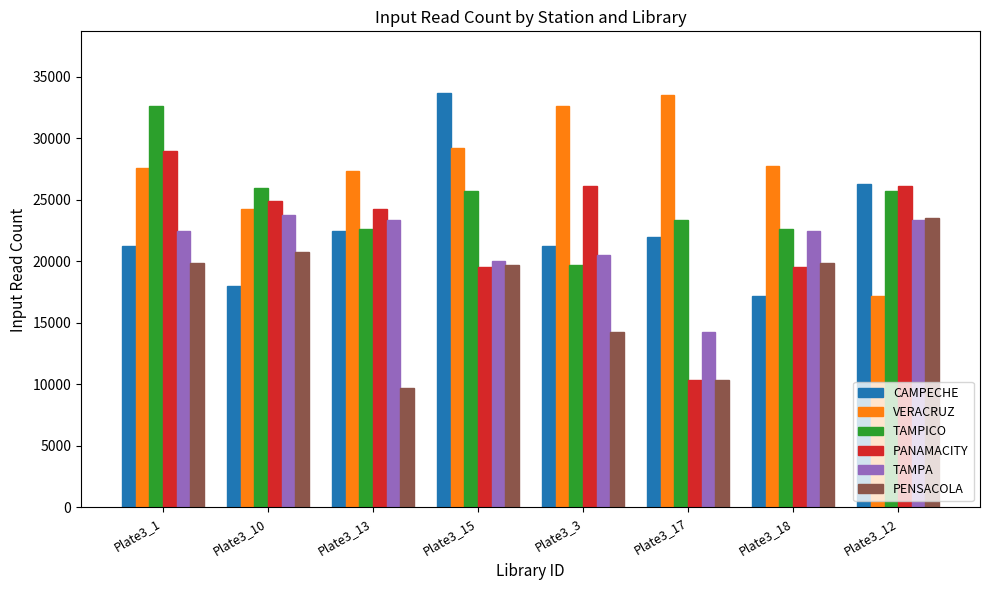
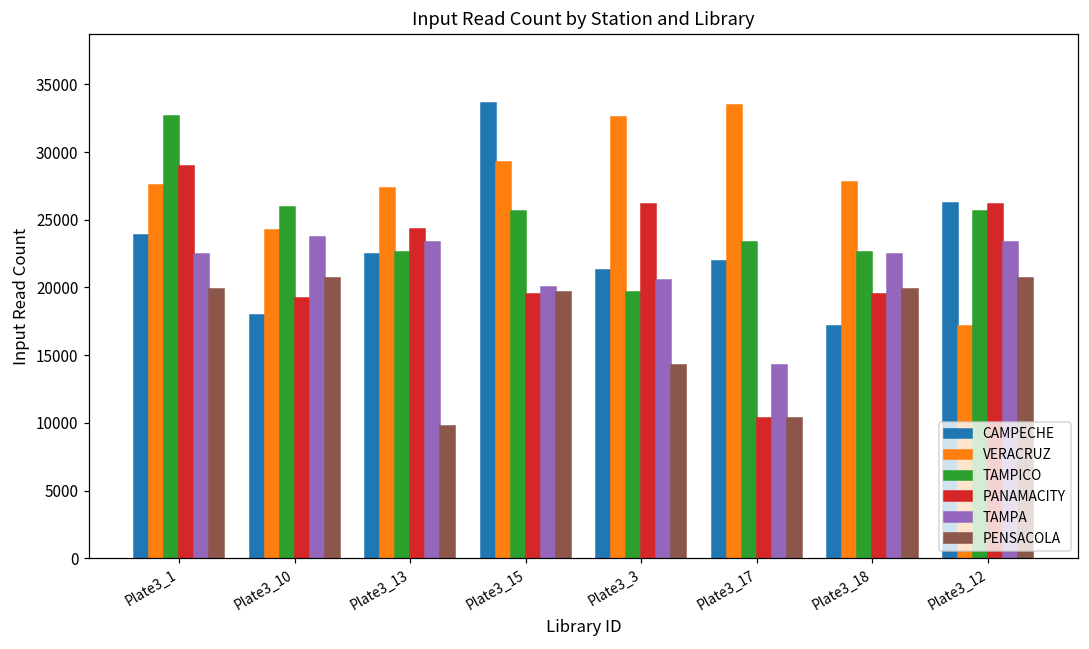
CAMPECHE, Plate3_1: 21300 -> 23900
PANAMACITY, Plate3_10: 24900 -> 19200
PENSACOLA, Plate3_12: 23500 -> 20700
